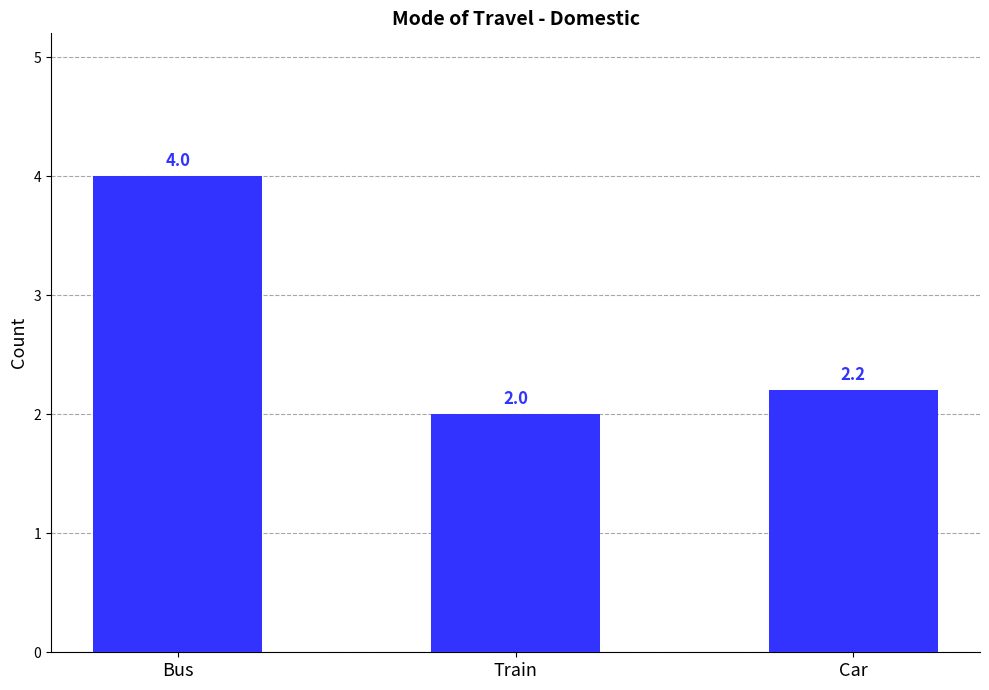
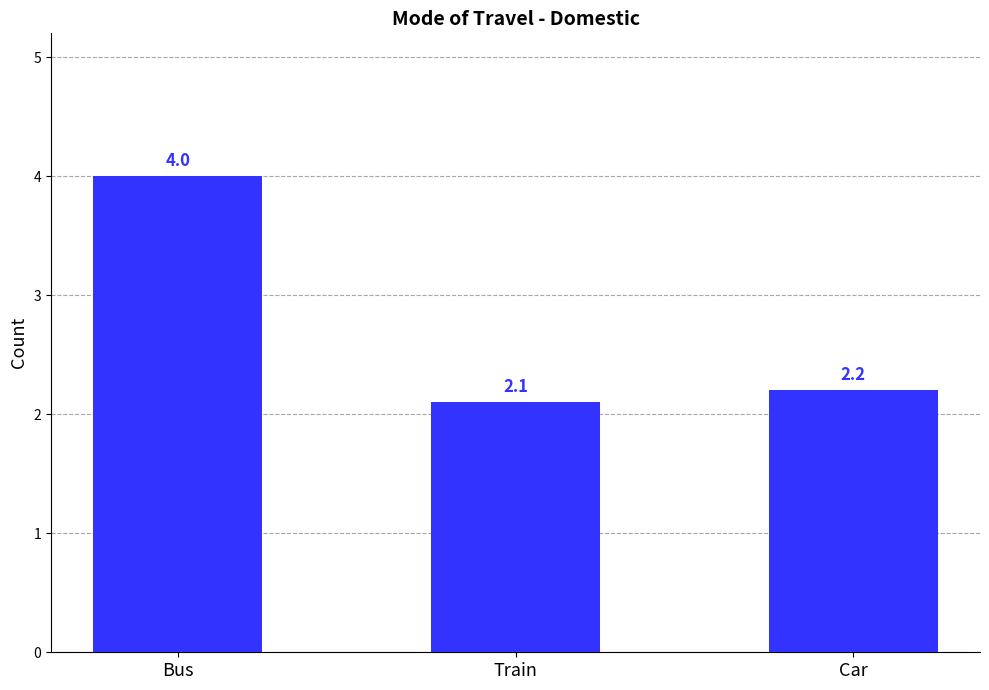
Train: 2.0 -> 2.1
